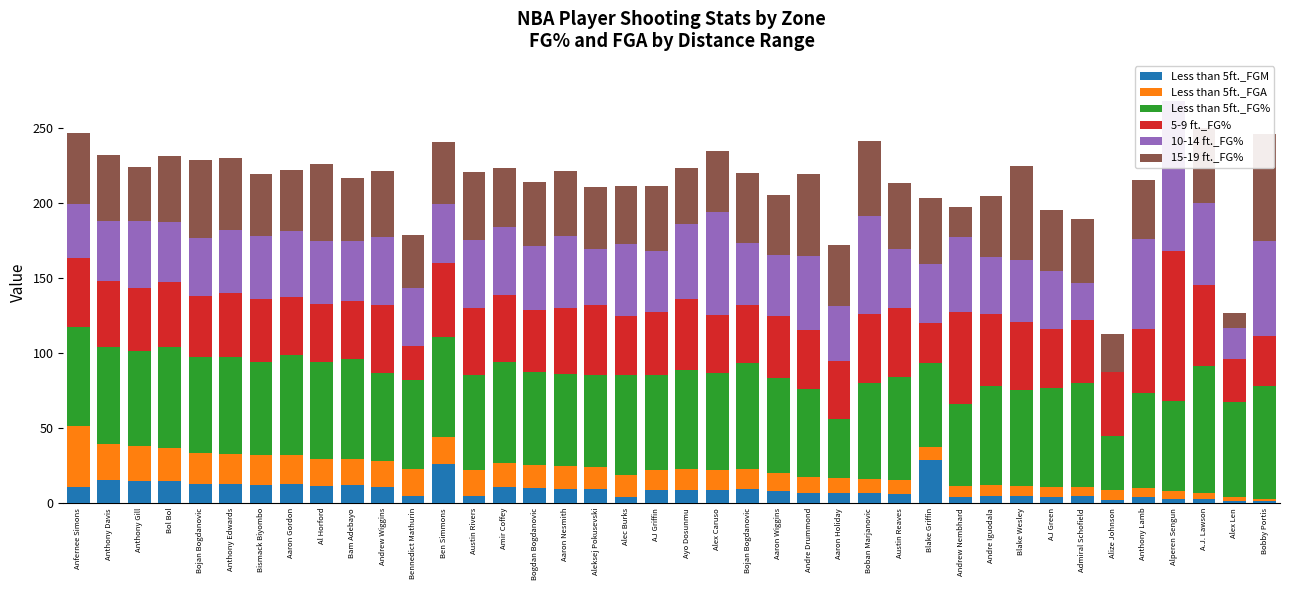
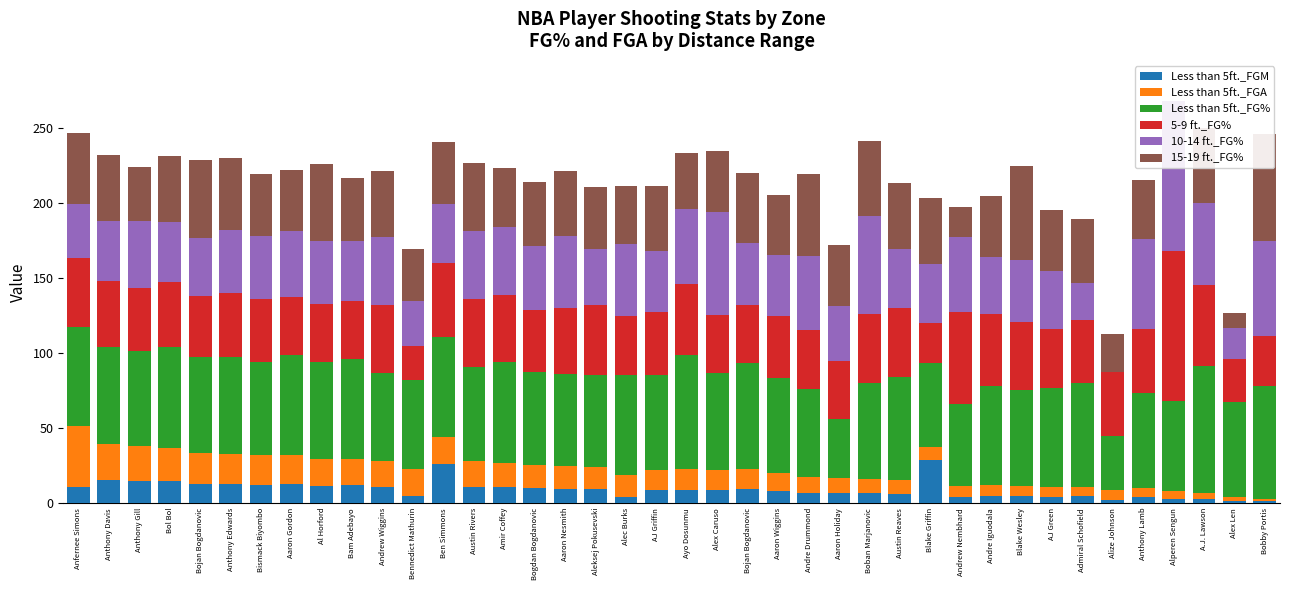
10-14 ft._FG%, Bennedict Mathurin: 39 -> 30
Less than 5ft._FGM, Austin Rivers: 5 -> 11
Less than 5ft._FG%, Ayo Dosunmu: 66 -> 76
